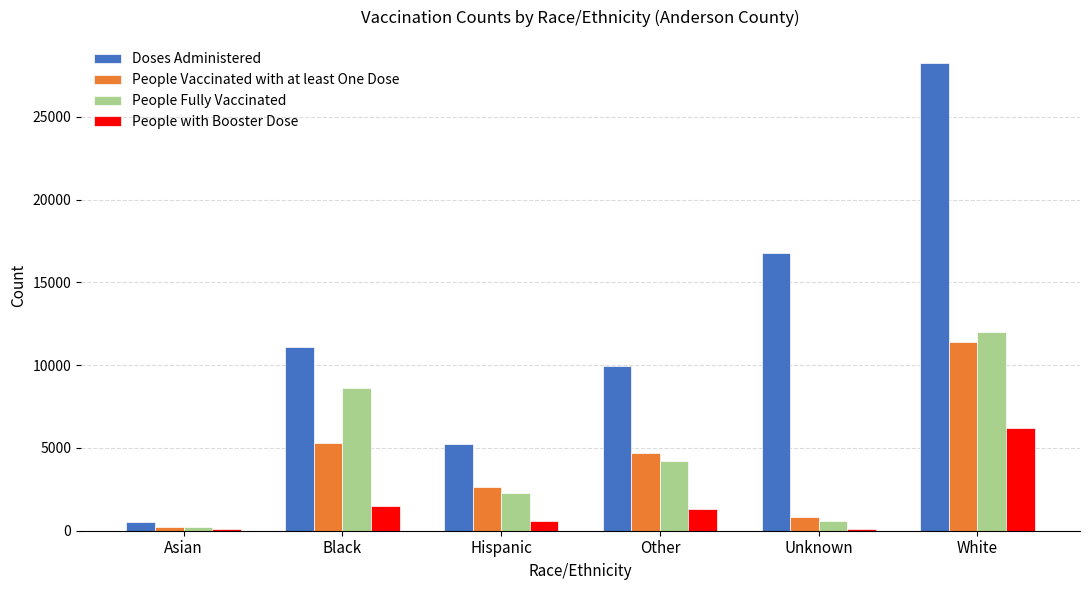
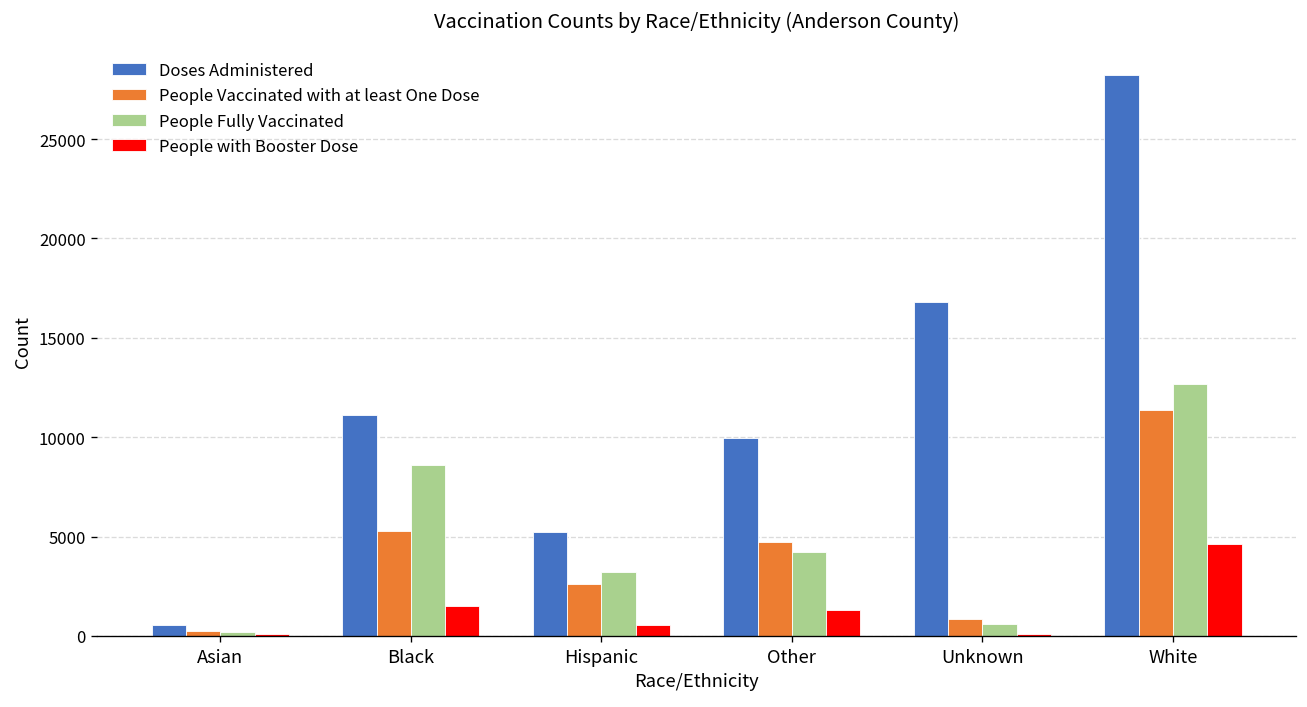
People Fully Vaccinated, Hispanic: 2300 -> 3200
People Fully Vaccinated, White: 12000 -> 12700
People with Booster Dose, White: 6200 -> 4600
